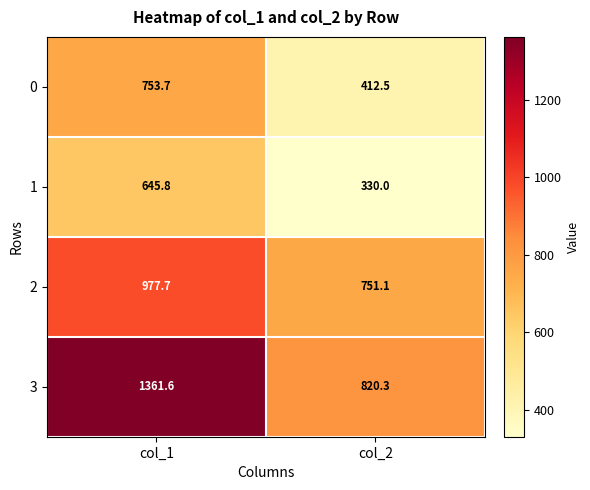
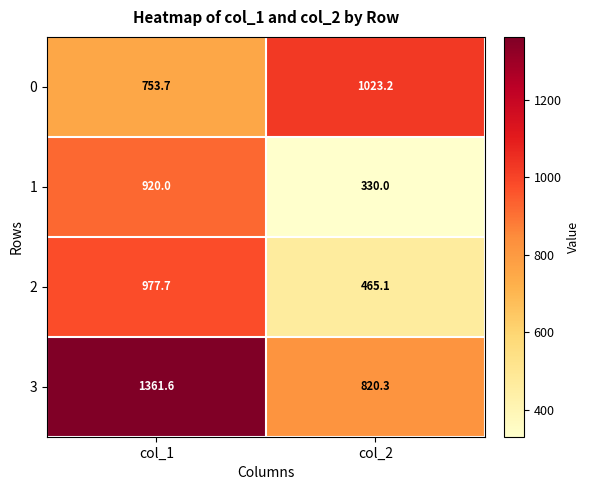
0, col_2: 412.5 -> 1023.2
1, col_1: 645.8 -> 920.0
2, col_2: 751.1 -> 465.1
